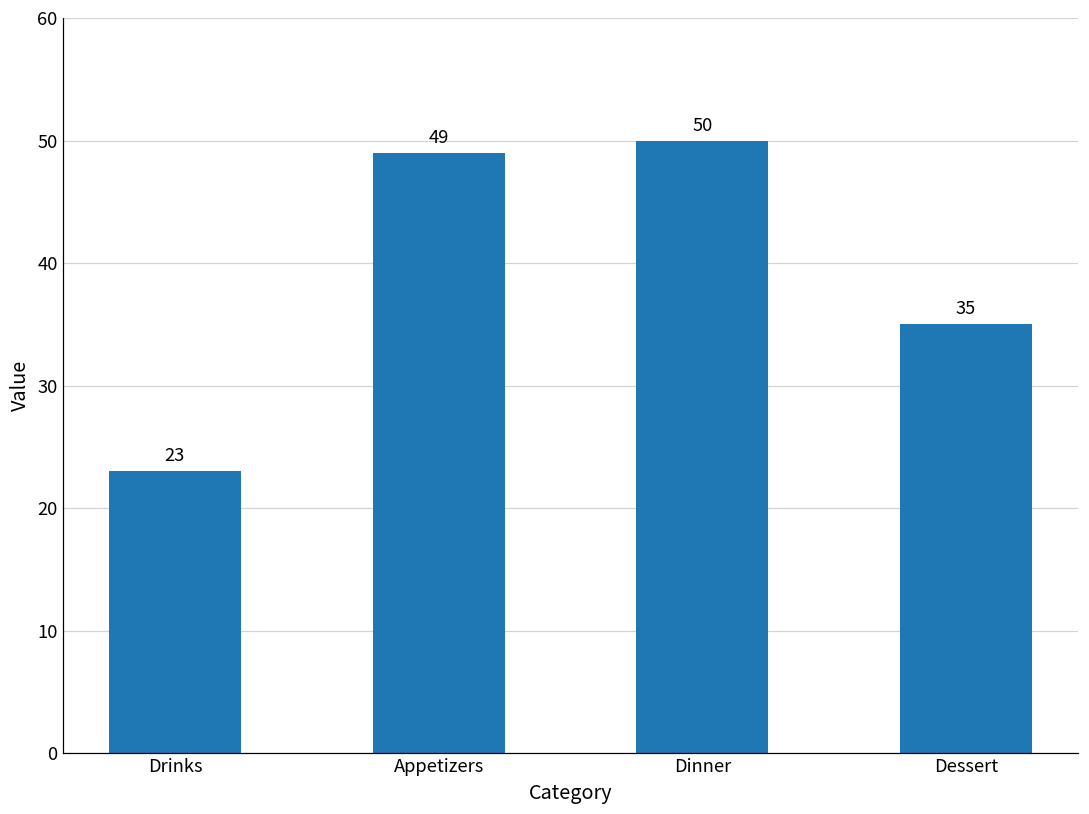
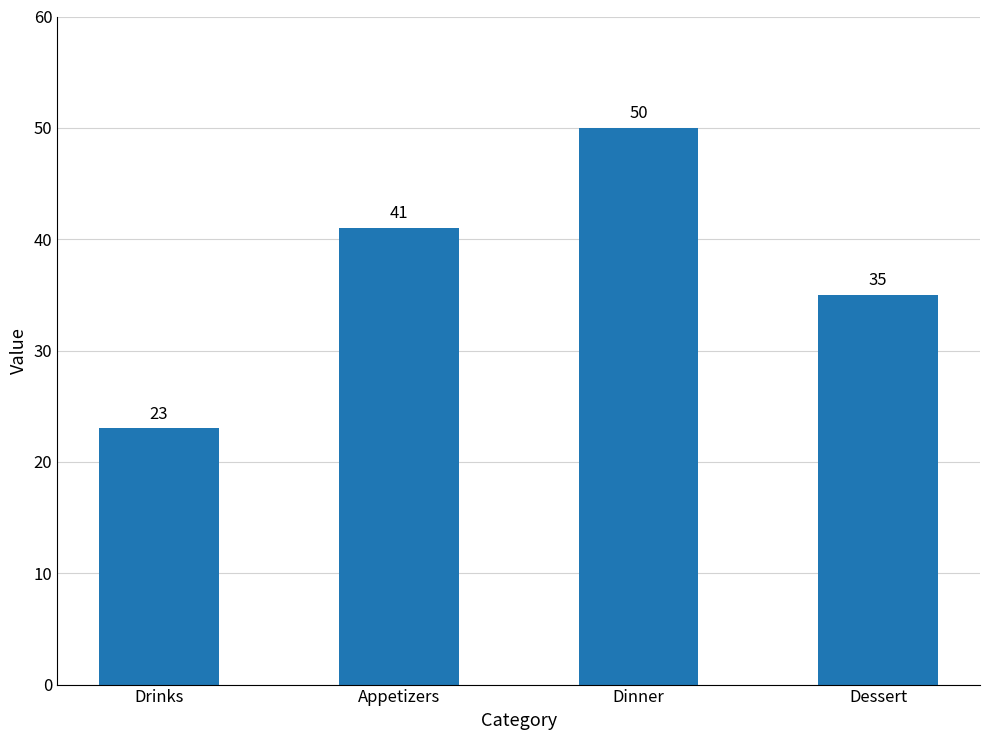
Appetizers: 49 -> 41
